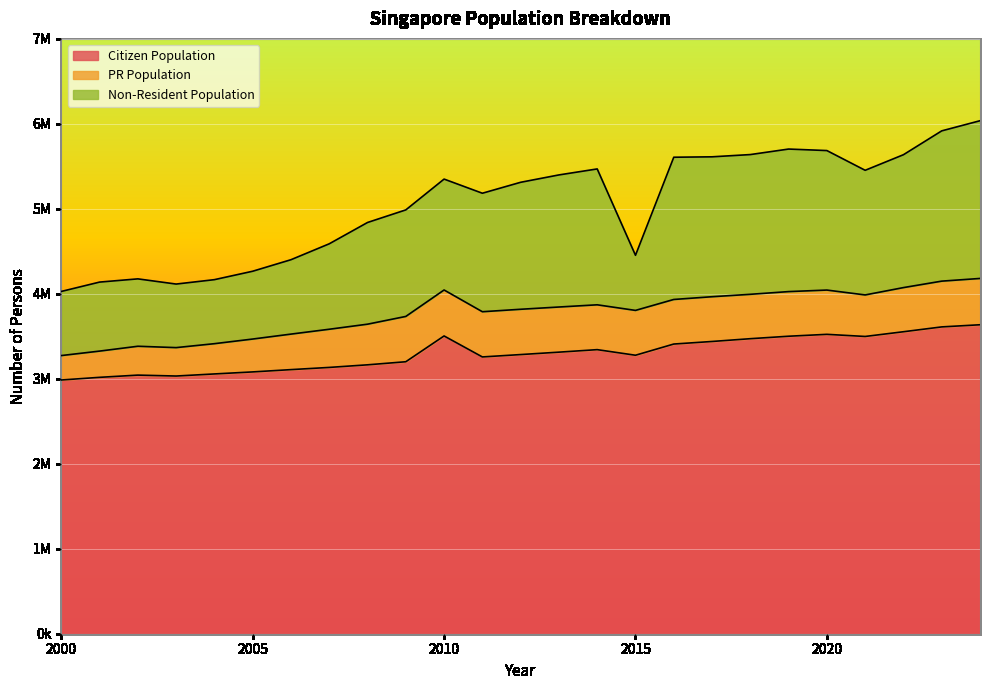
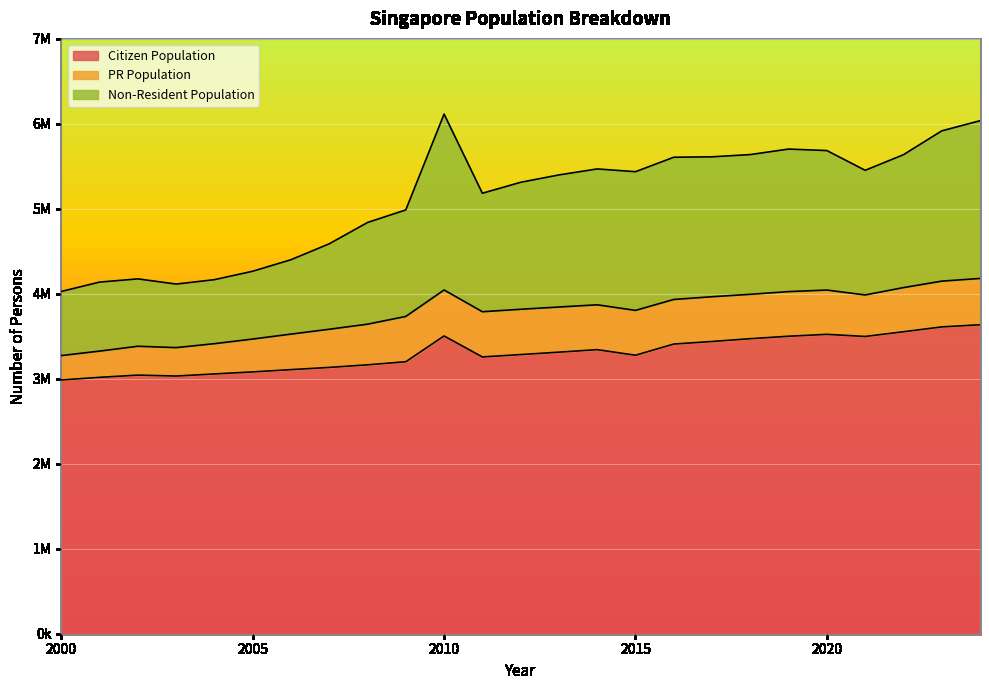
Non-Resident Population, 2010: 1300000 -> 2100000
Non-Resident Population, 2015: 600000 -> 1600000
